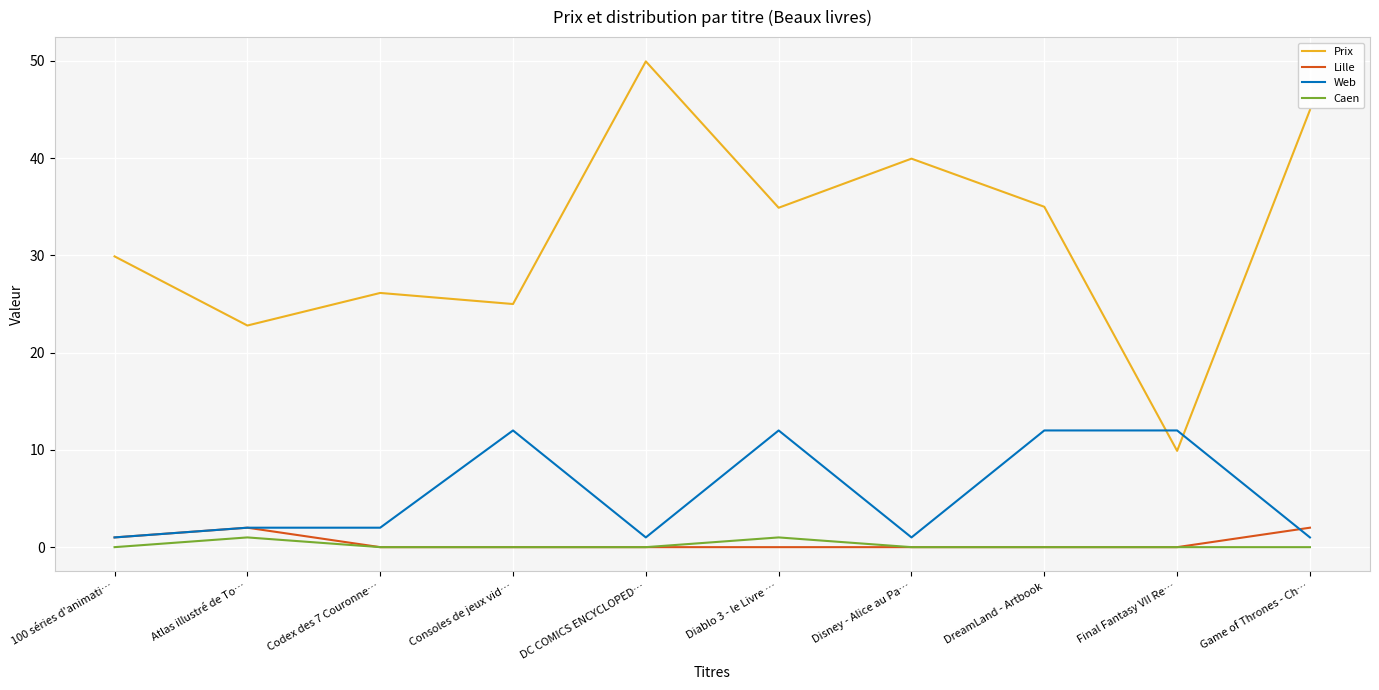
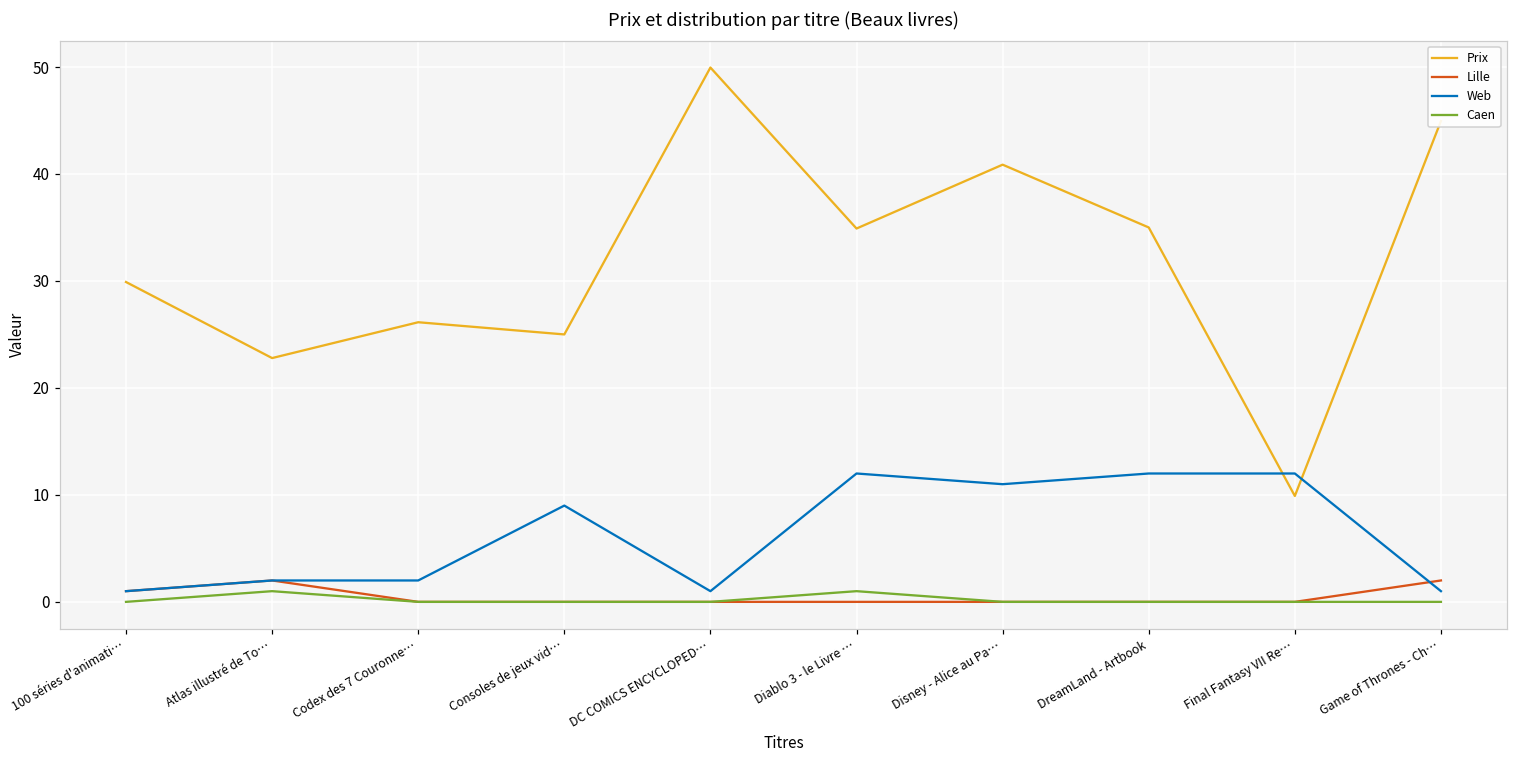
Web, Consoles de jeux vid…: 12 -> 9
Prix, Disney - Alice au Pa…: 40 -> 41
Web, Disney - Alice au Pa…: 1 -> 11
